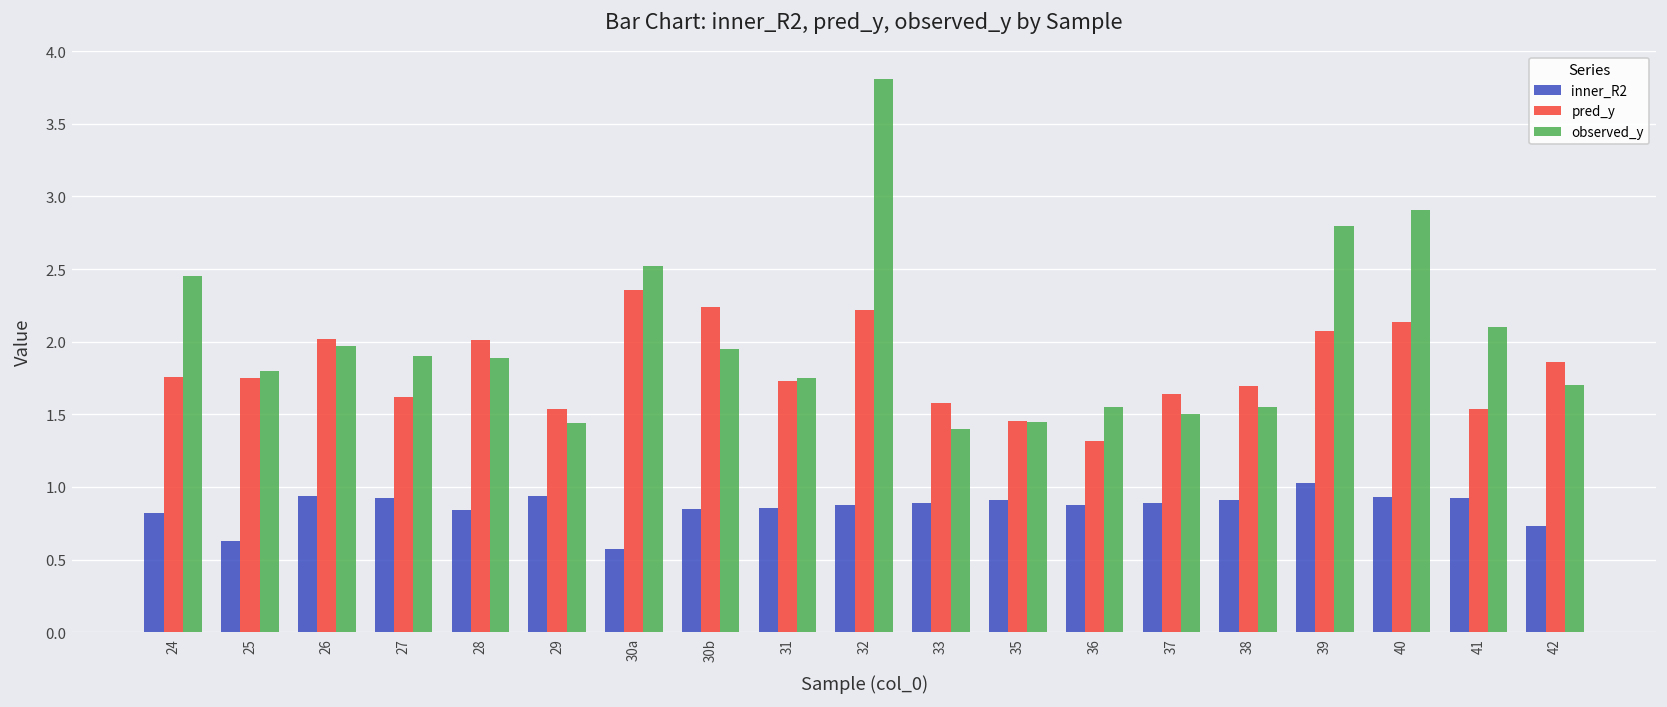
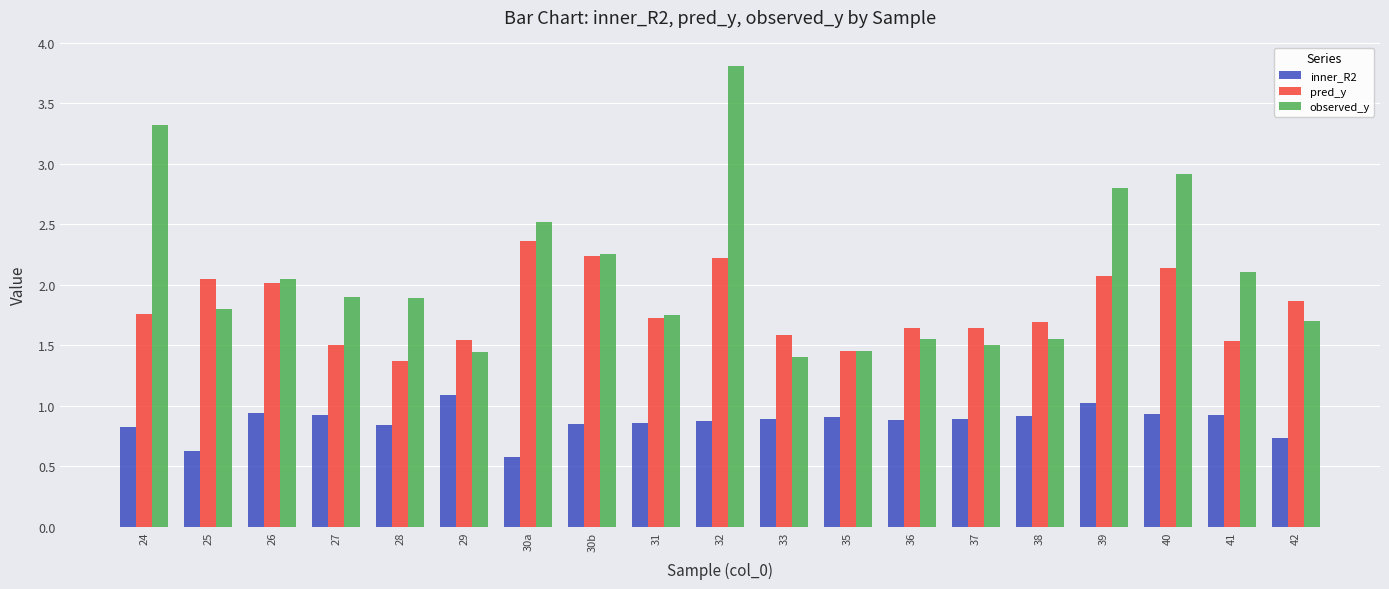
observed_y, 24: 2.45 -> 3.32
pred_y, 25: 1.75 -> 2.05
observed_y, 26: 1.97 -> 2.05
pred_y, 27: 1.62 -> 1.50
pred_y, 28: 2.01 -> 1.37
inner_R2, 29: 0.94 -> 1.09
observed_y, 30b: 1.95 -> 2.25
pred_y, 36: 1.32 -> 1.64
